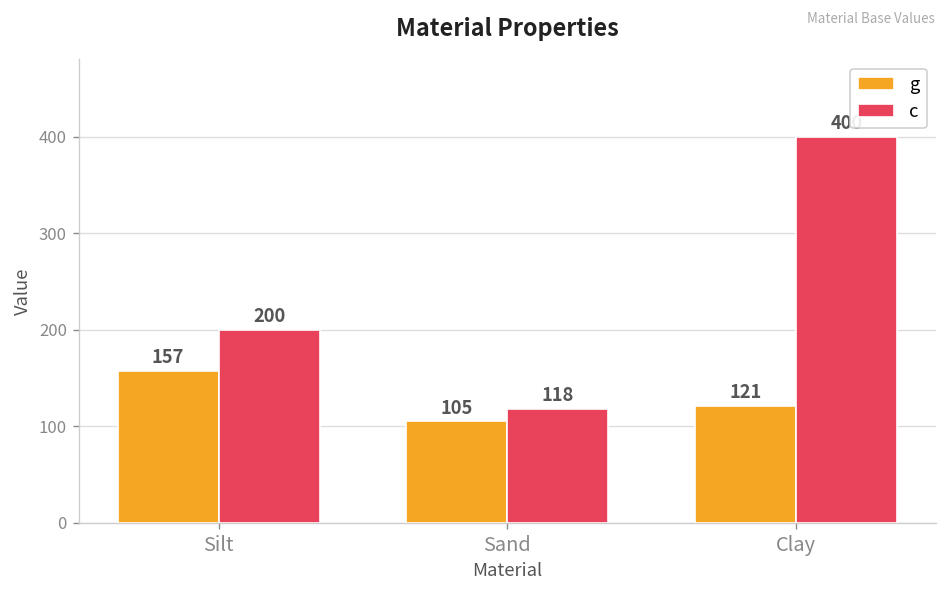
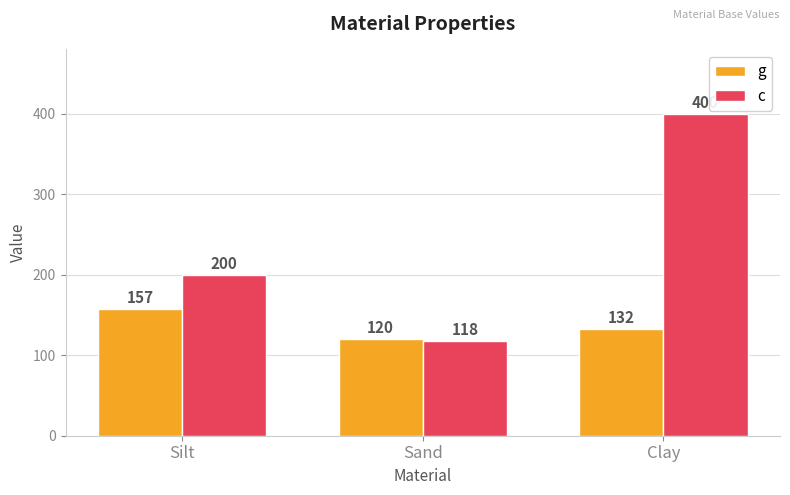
g, Sand: 105 -> 120
g, Clay: 121 -> 132
